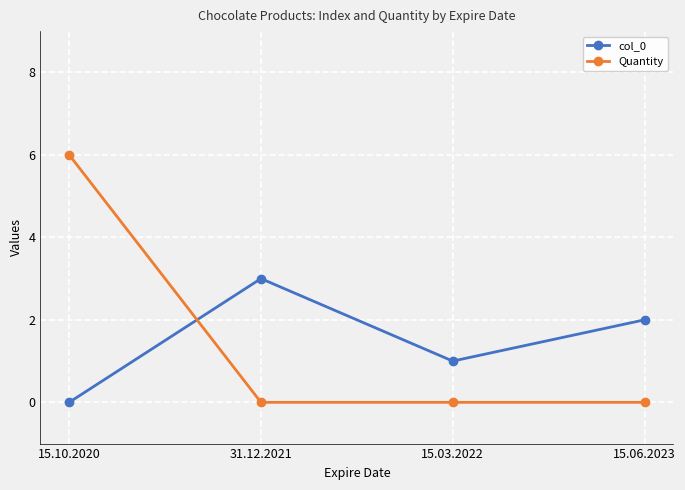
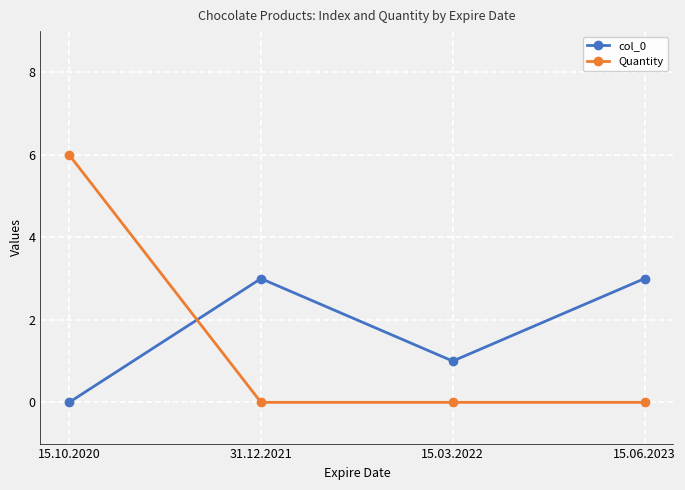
col_0, 15.06.2023: 2 -> 3
